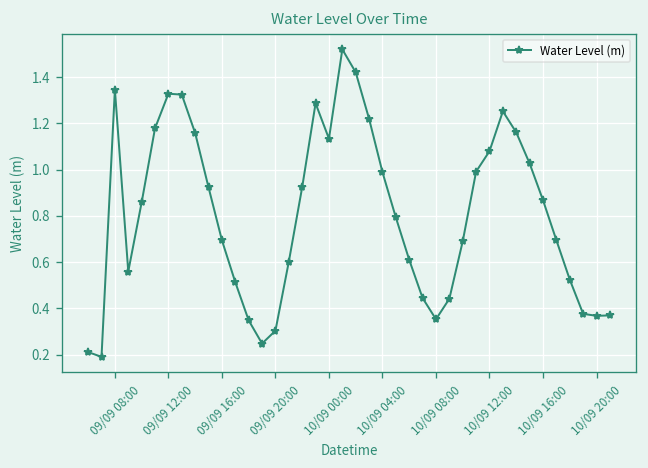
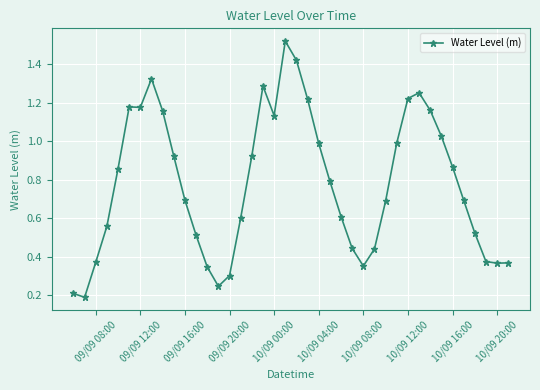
09/09 08:00: 1.35 -> 0.37
09/09 12:00: 1.33 -> 1.18
10/09 12:00: 1.08 -> 1.22
